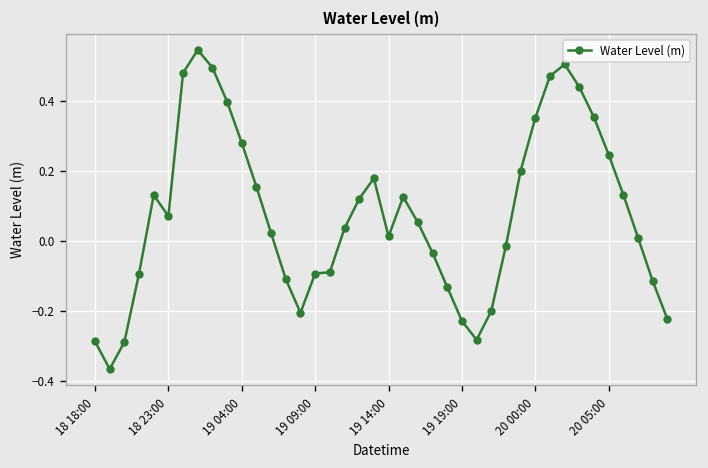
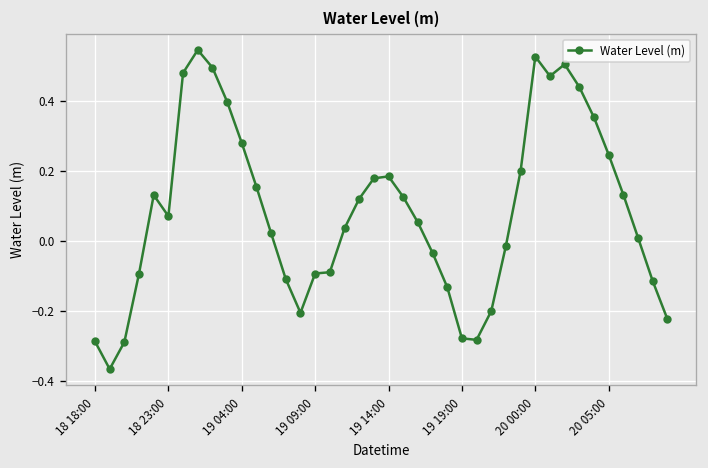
19 14:00: 0.01 -> 0.18
19 19:00: -0.23 -> -0.28
20 00:00: 0.35 -> 0.53
